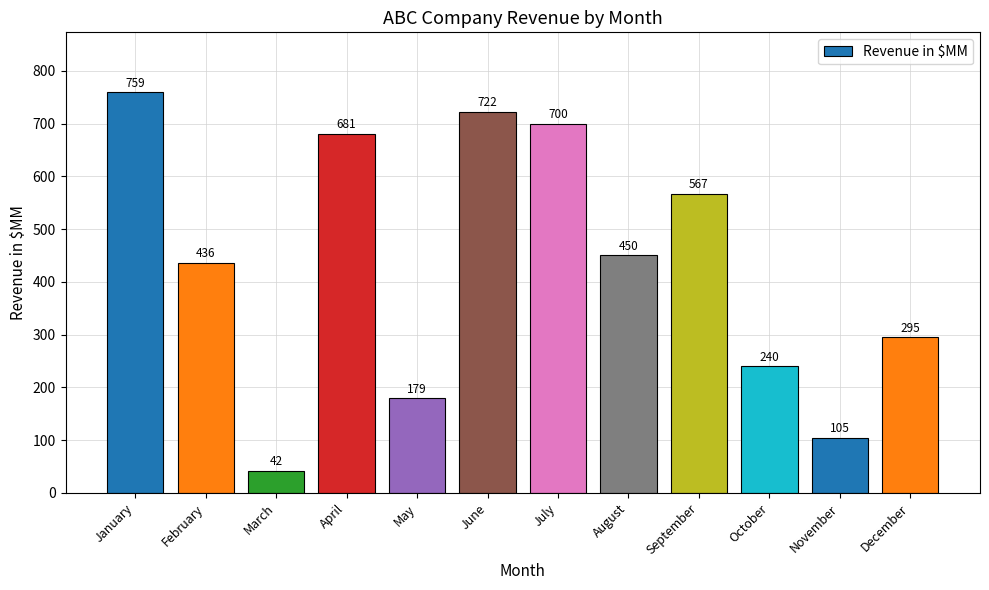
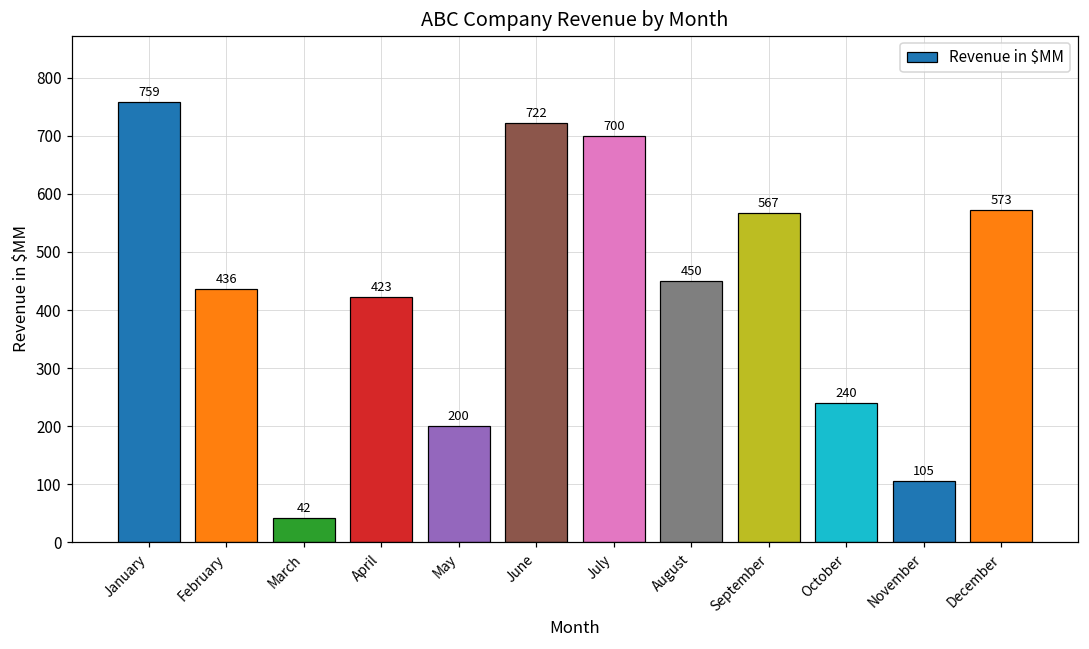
April: 681 -> 423
May: 179 -> 200
December: 295 -> 573
